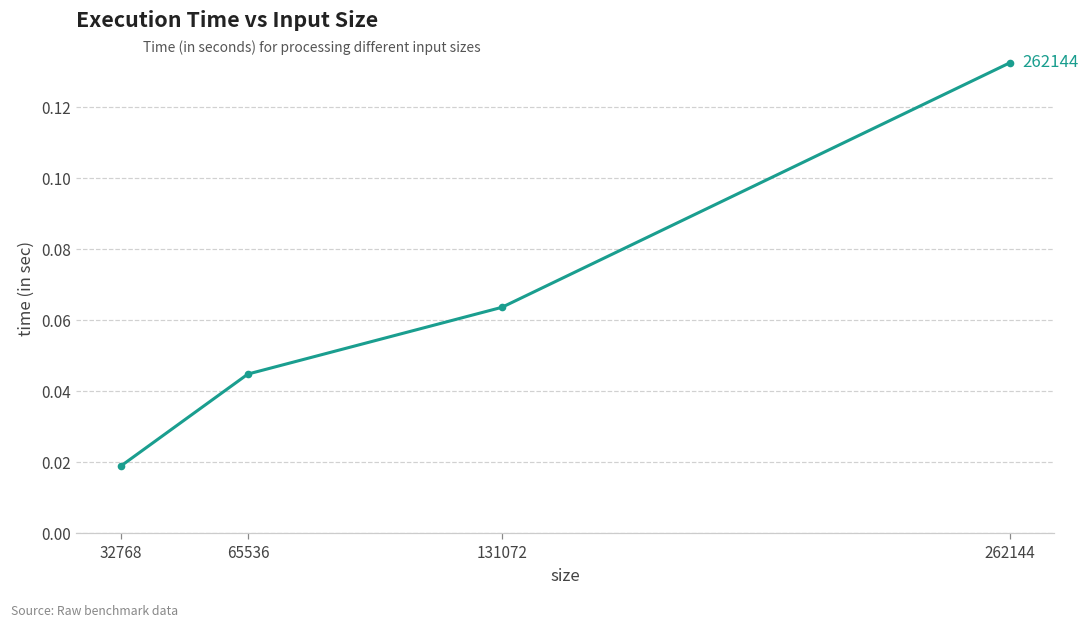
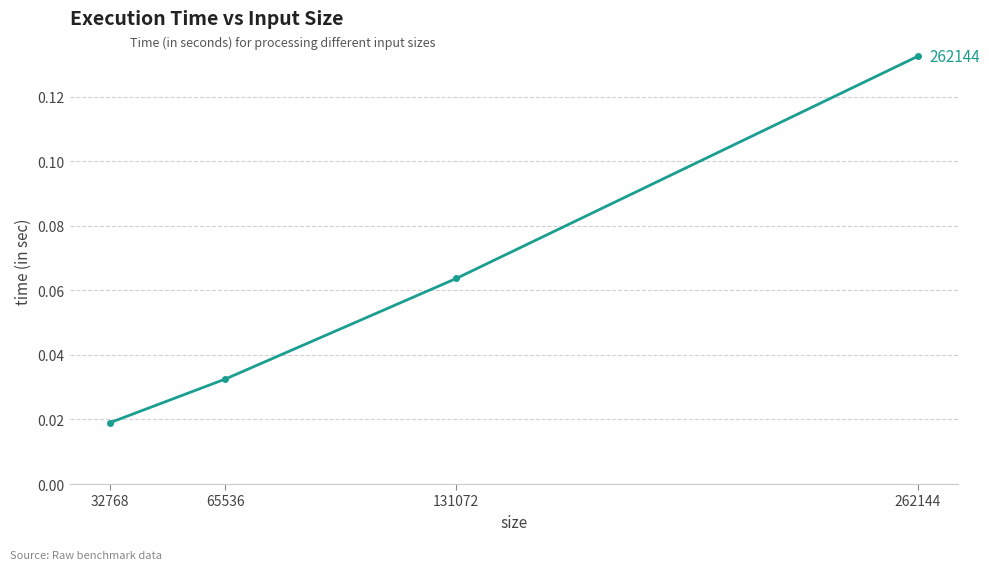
65536: 0.045 -> 0.033
